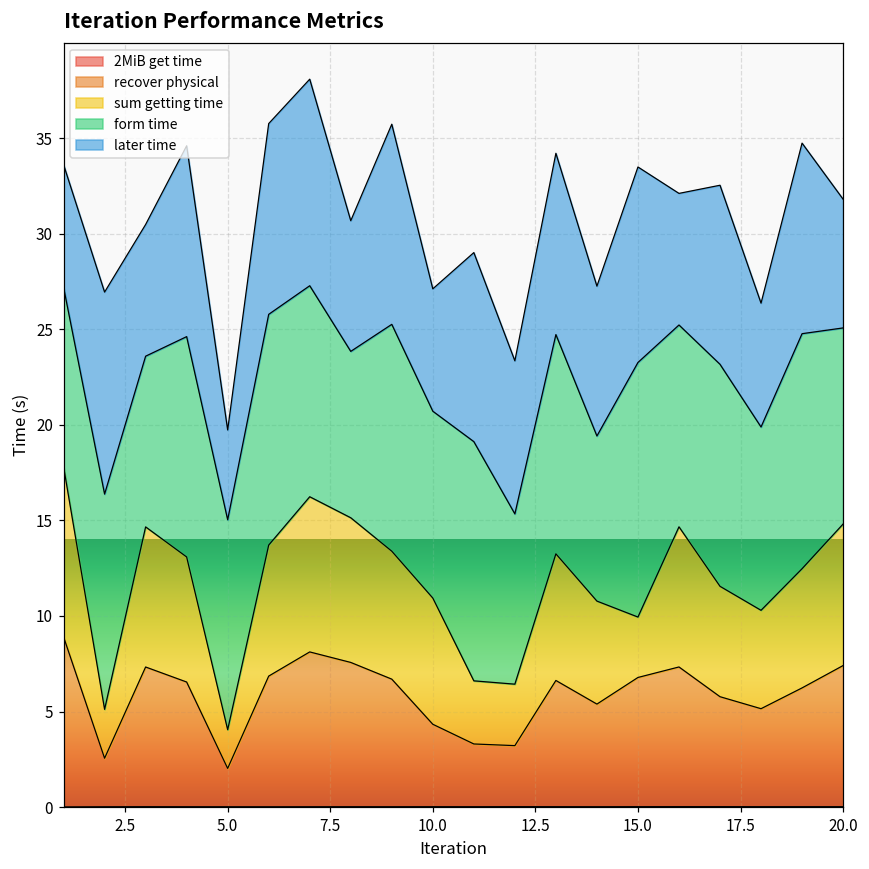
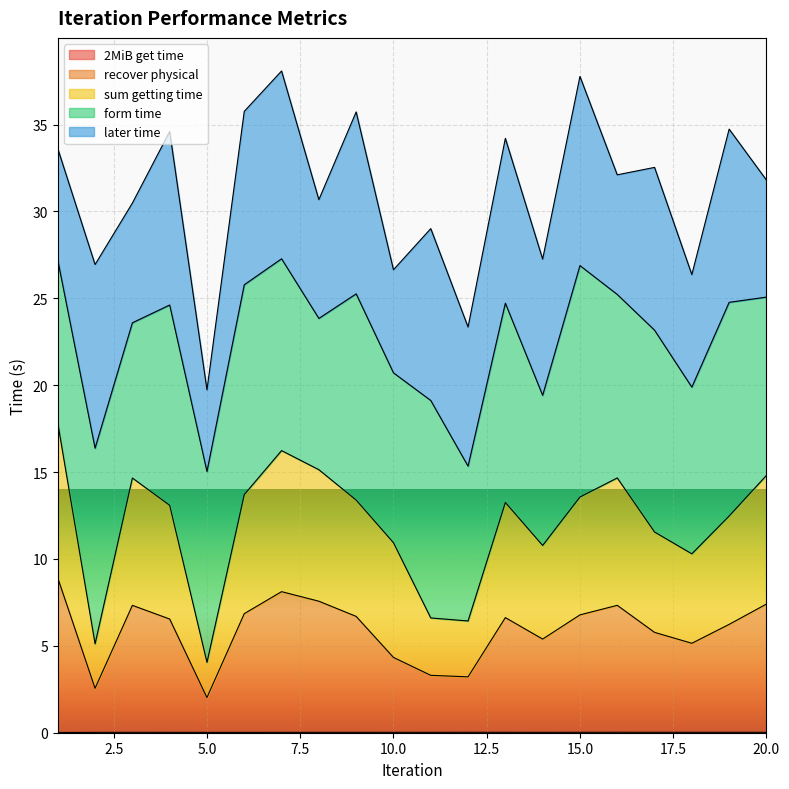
later time, 10.0: 6.4 -> 5.9
sum getting time, 15.0: 3.2 -> 6.8
later time, 15.0: 10.2 -> 10.9
